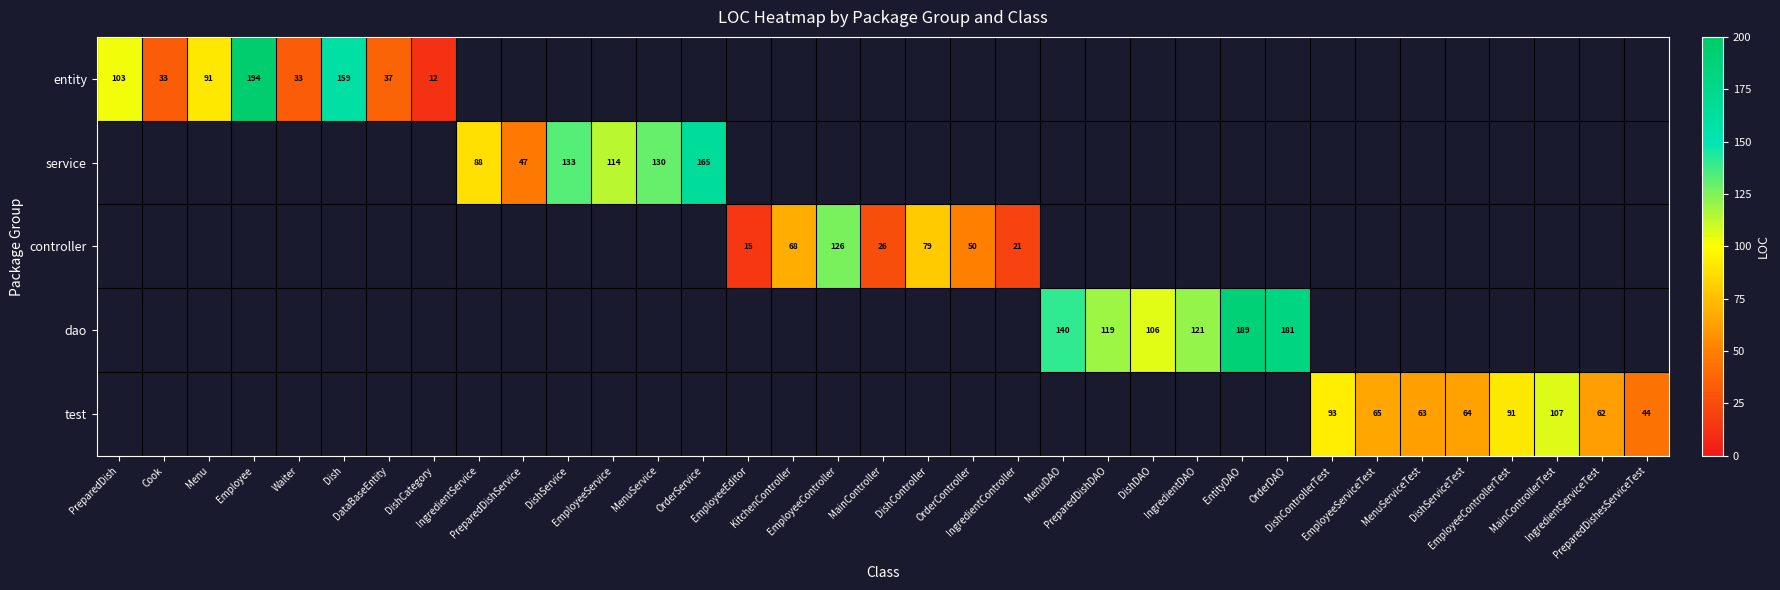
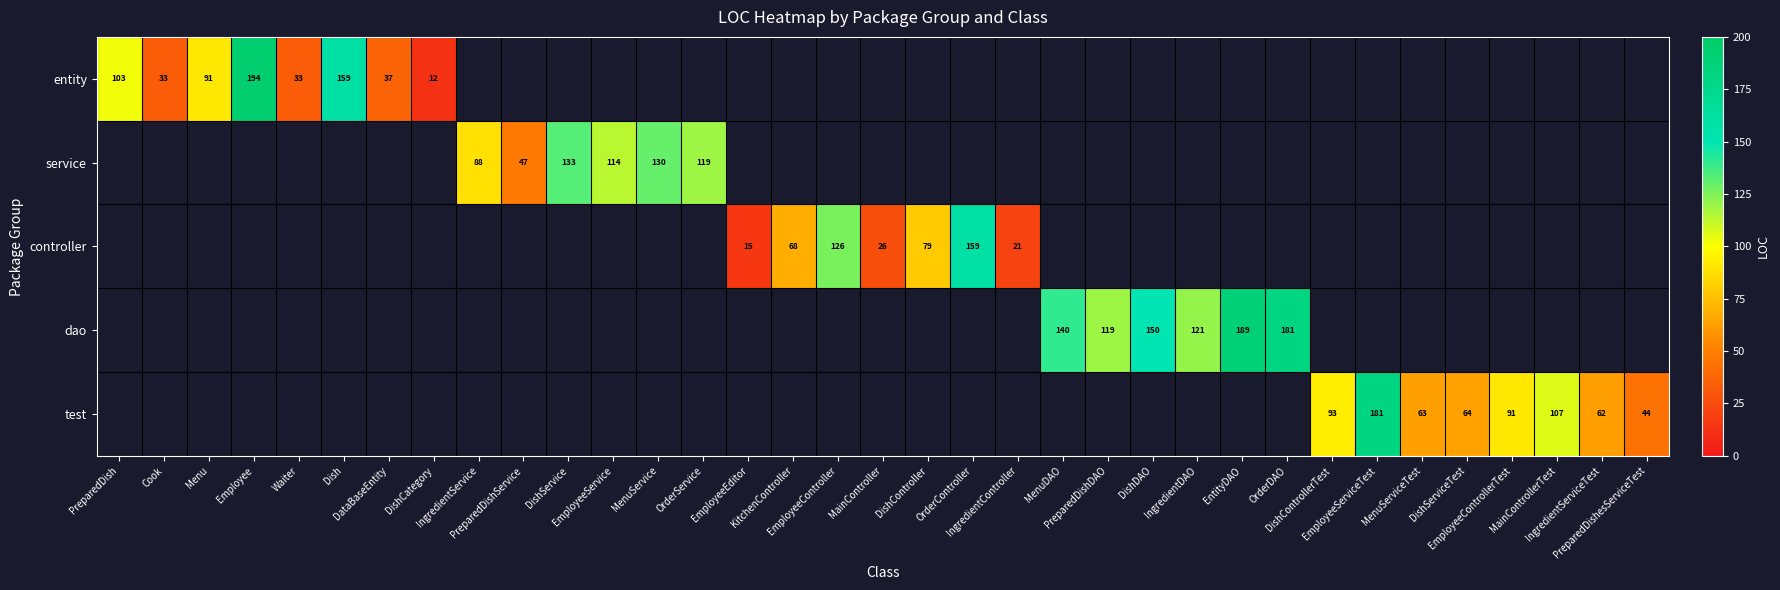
service, OrderService: 165 -> 119
controller, OrderController: 50 -> 159
dao, DishDAO: 106 -> 150
test, EmployeeServiceTest: 65 -> 181
